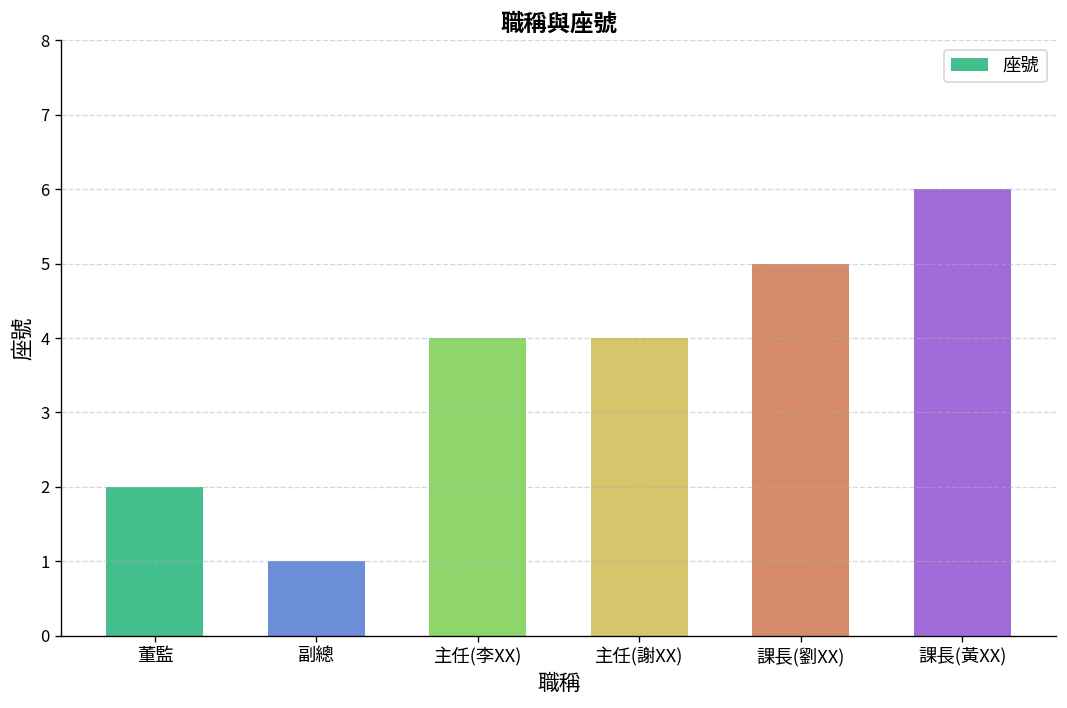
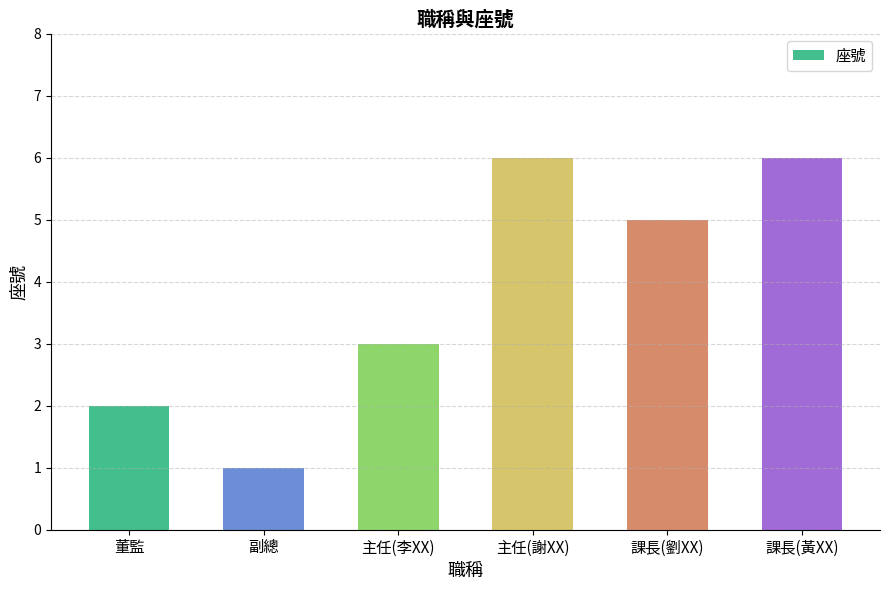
主任(李XX): 4 -> 3
主任(謝XX): 4 -> 6
